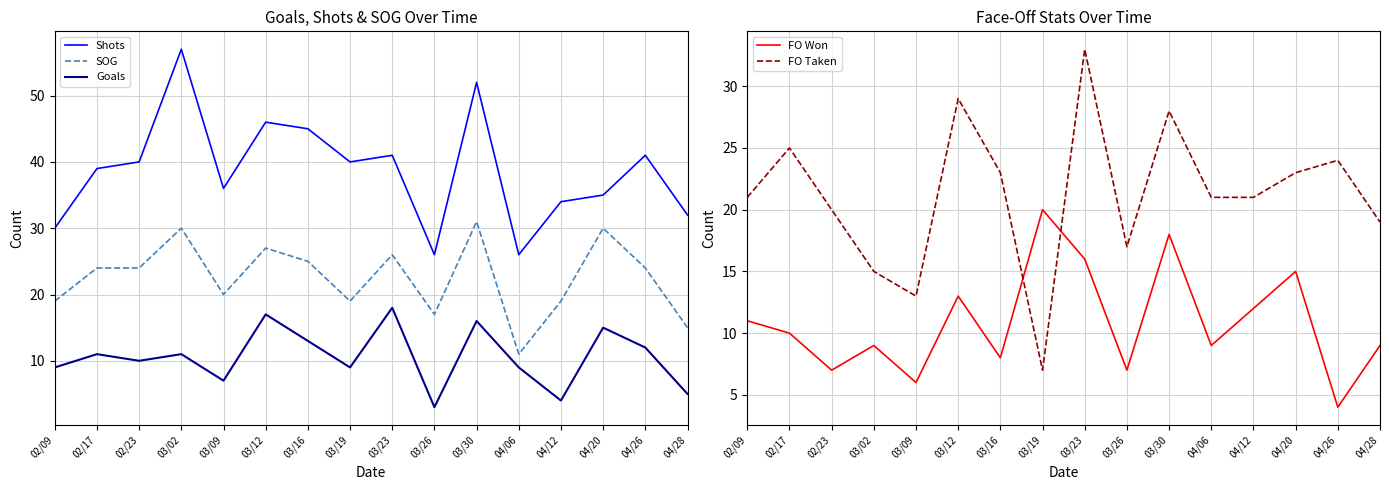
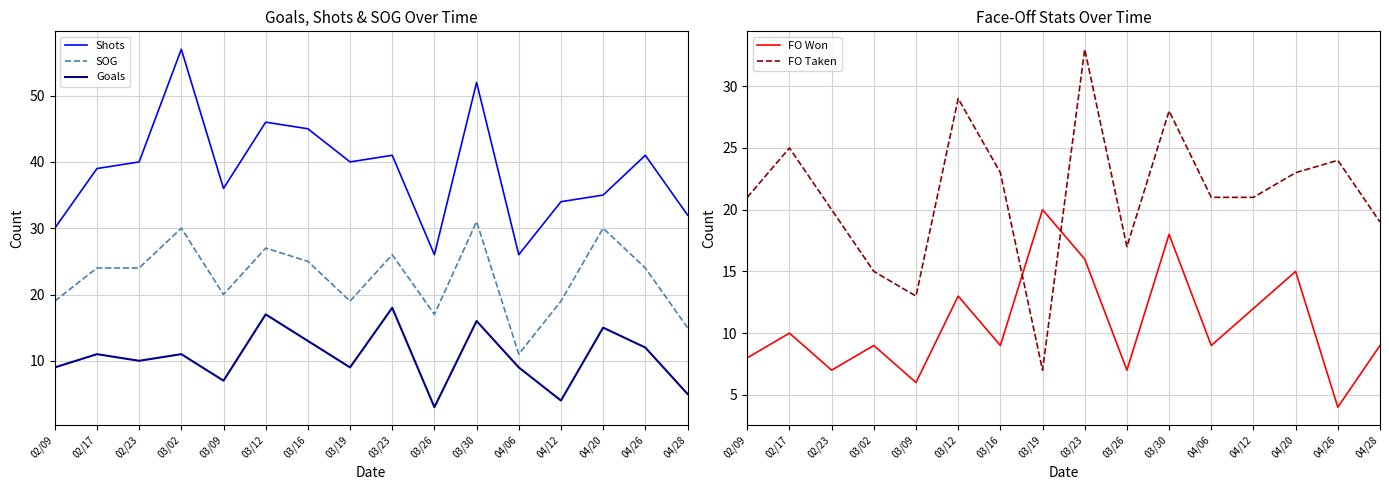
Face-Off Stats Over Time, FO Won, 02/09: 11 -> 8
Face-Off Stats Over Time, FO Won, 03/16: 8 -> 9
